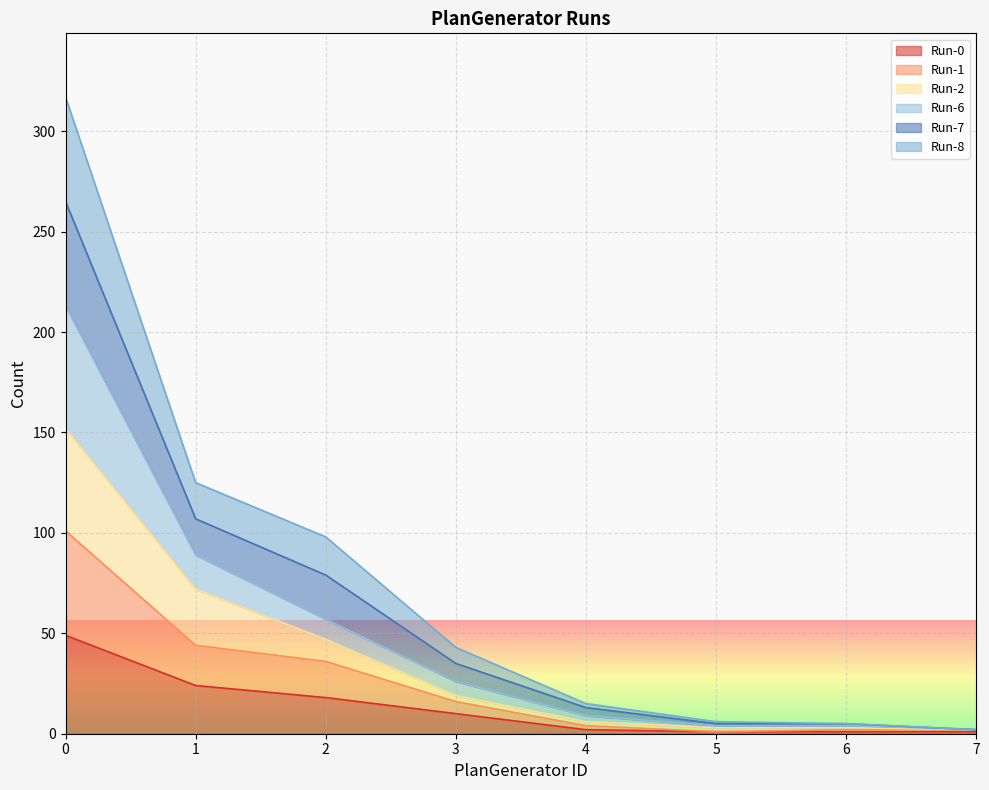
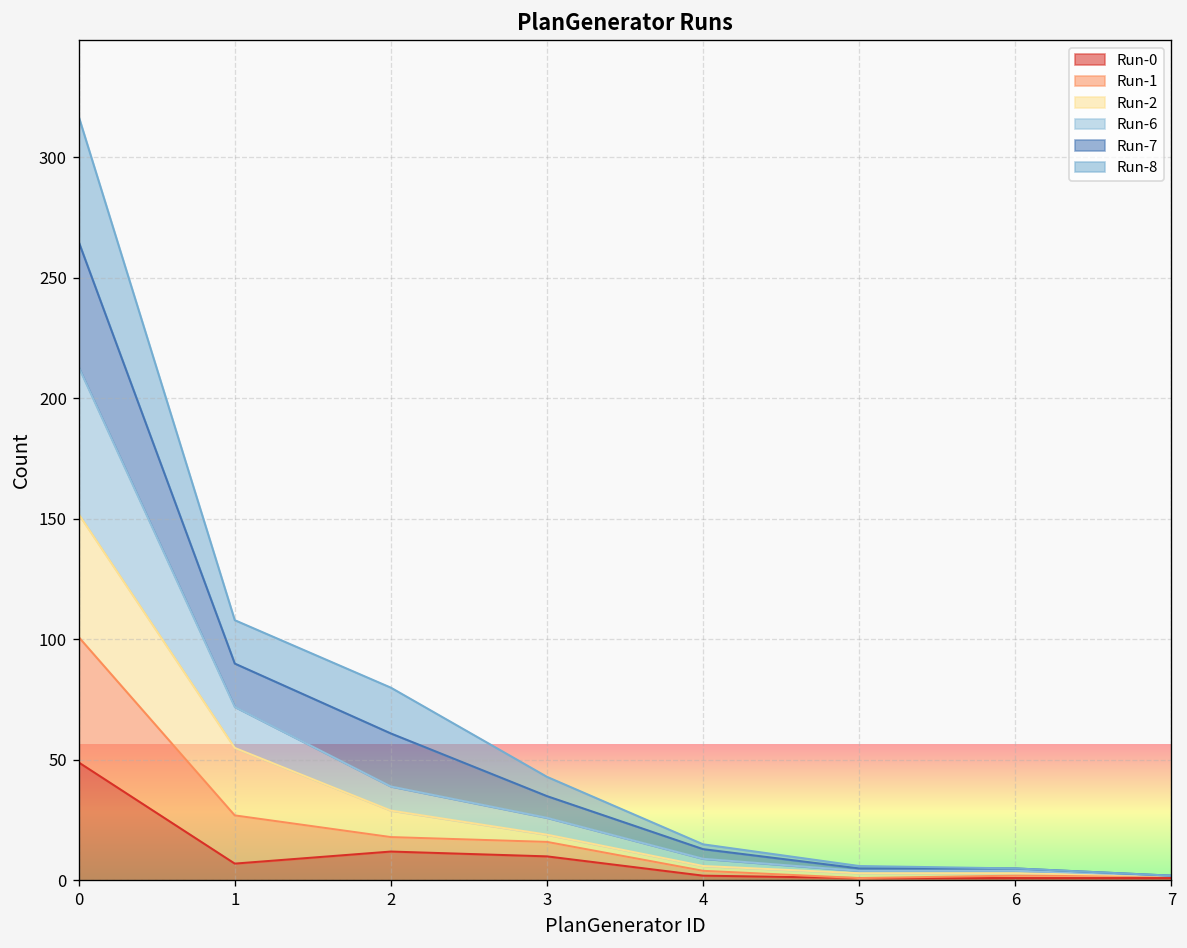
Run-0, 1: 24 -> 7
Run-0, 2: 18 -> 12
Run-1, 2: 18 -> 6
